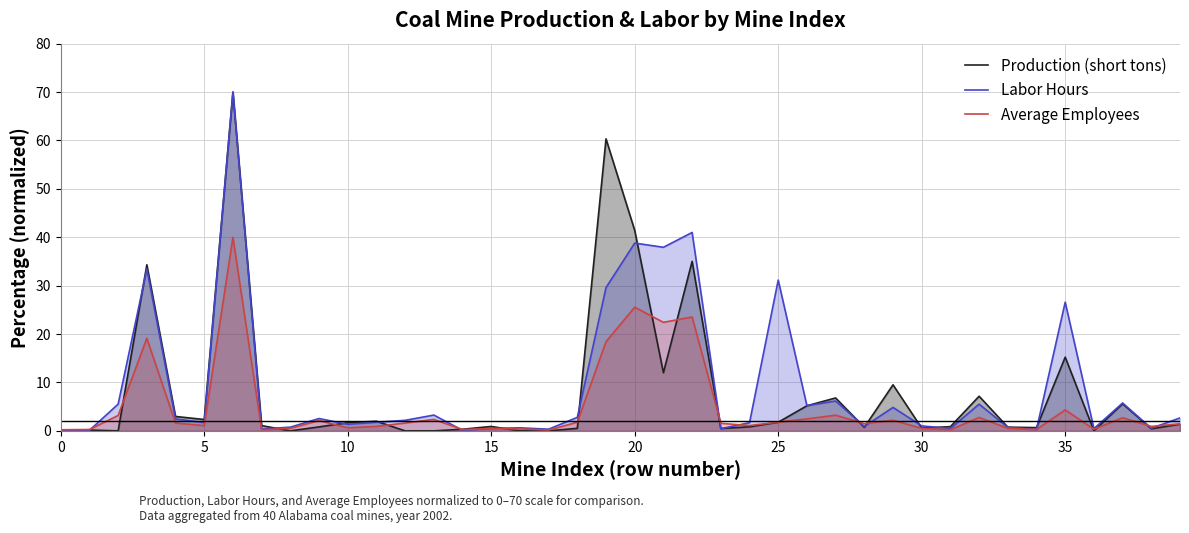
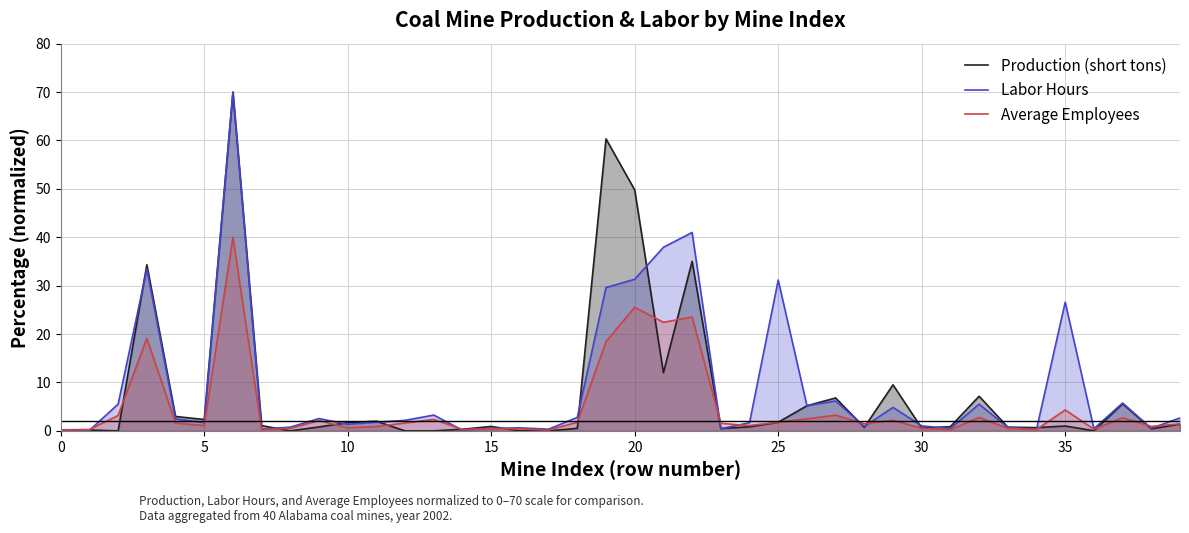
Production (short tons), 20: 41 -> 50
Labor Hours, 20: 39 -> 31
Production (short tons), 35: 15 -> 1
